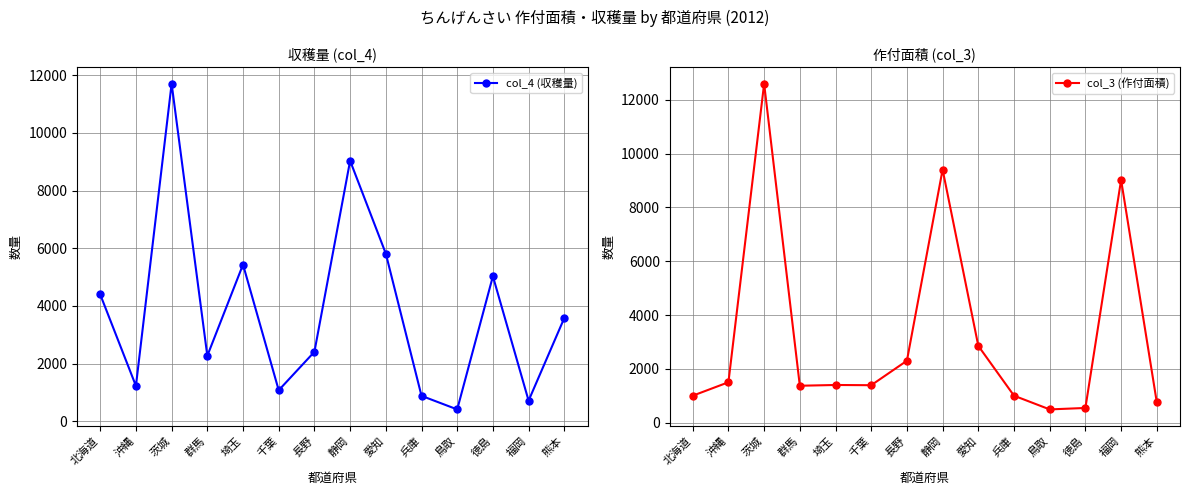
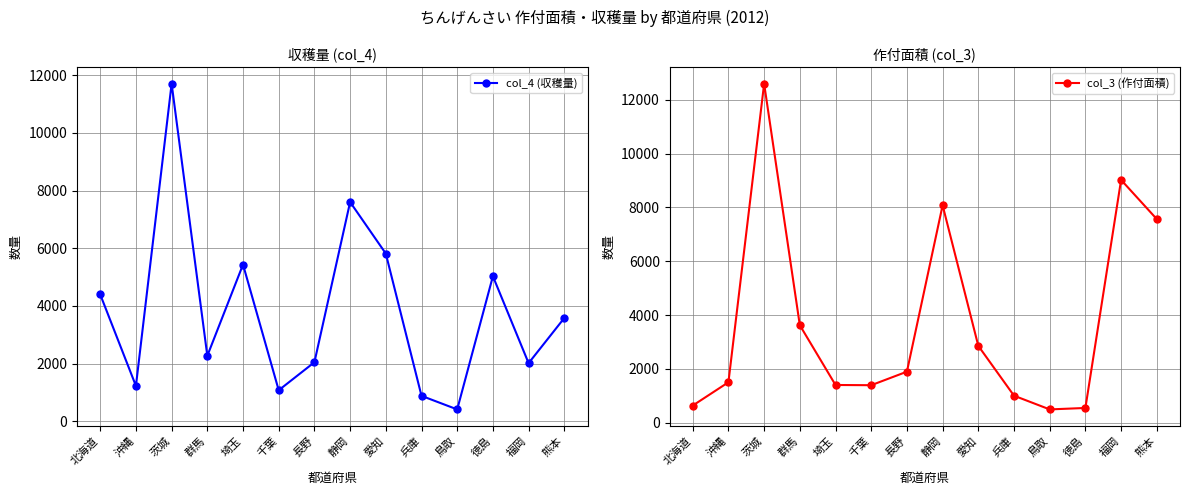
収穫量 (col_4), 長野: 2400 -> 2100
収穫量 (col_4), 静岡: 9000 -> 7600
収穫量 (col_4), 福岡: 700 -> 2000
作付面積 (col_3), 北海道: 1000 -> 600
作付面積 (col_3), 群馬: 1400 -> 3600
作付面積 (col_3), 長野: 2300 -> 1900
作付面積 (col_3), 静岡: 9400 -> 8100
作付面積 (col_3), 熊本: 800 -> 7600
